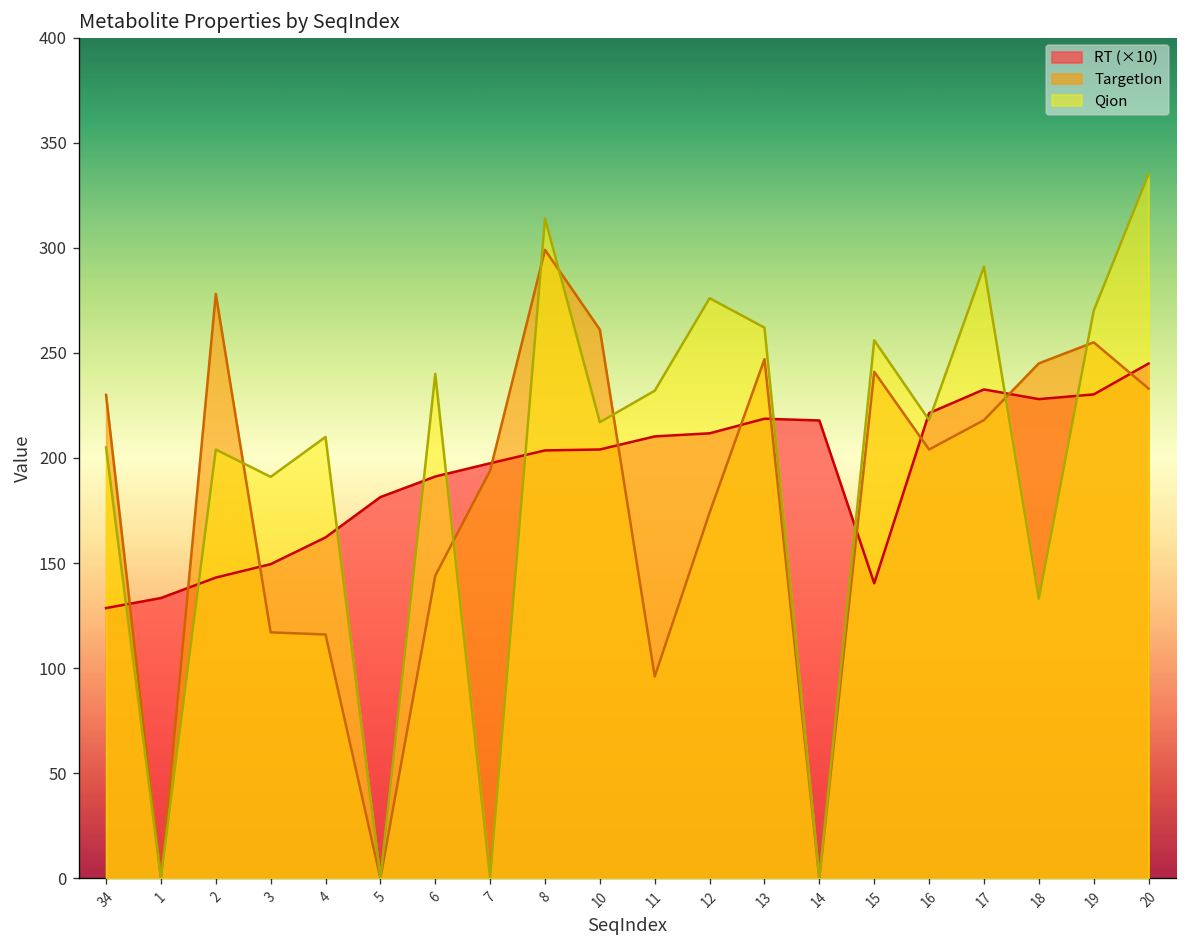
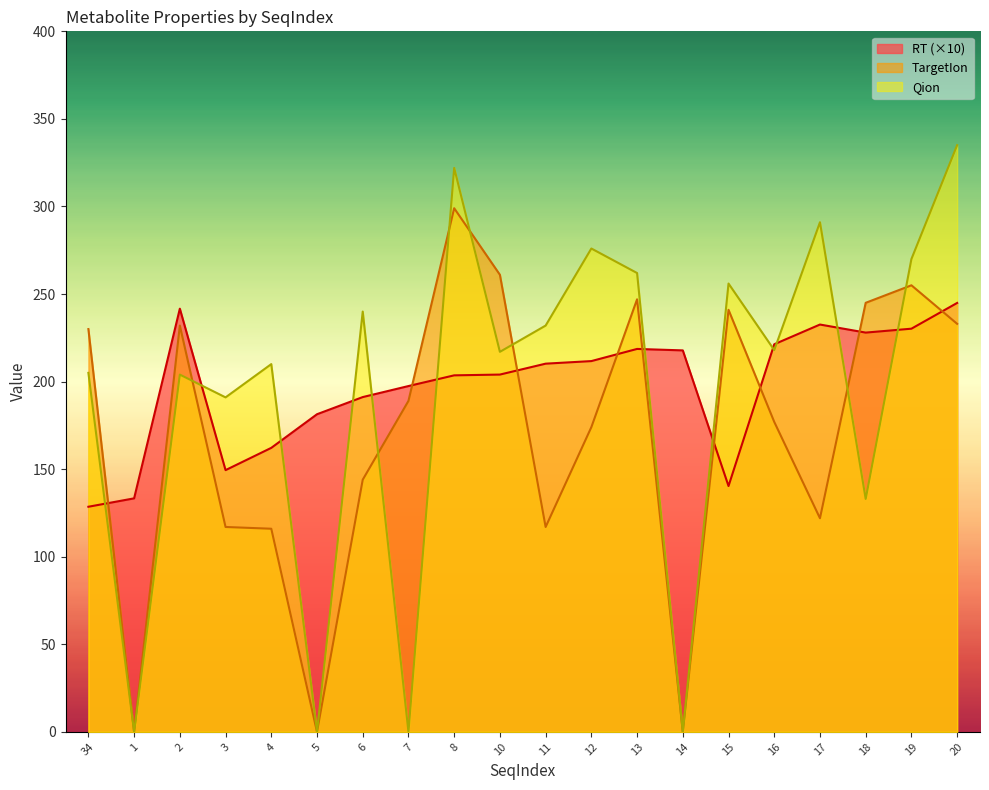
RT (×10), 2: 143 -> 242
TargetIon, 2: 278 -> 232
TargetIon, 7: 194 -> 189
Qion, 8: 314 -> 322
TargetIon, 11: 96 -> 117
TargetIon, 16: 204 -> 177
TargetIon, 17: 218 -> 122
